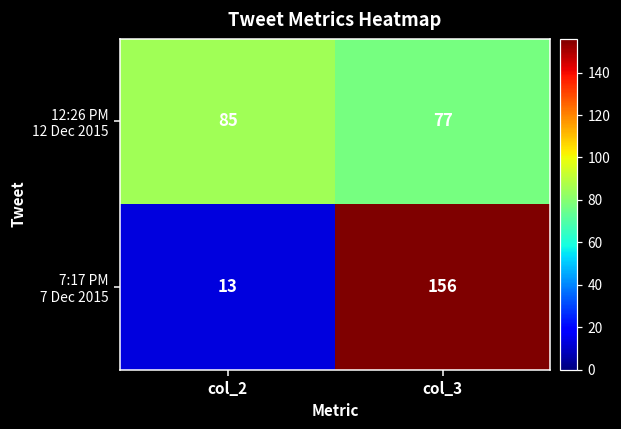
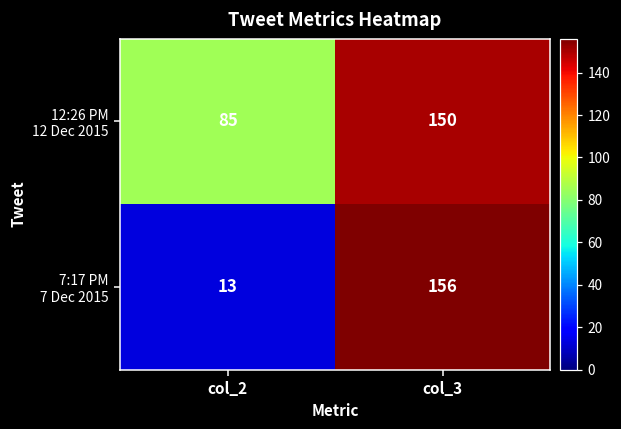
12:26 PM 12 Dec 2015, col_3: 77 -> 150
